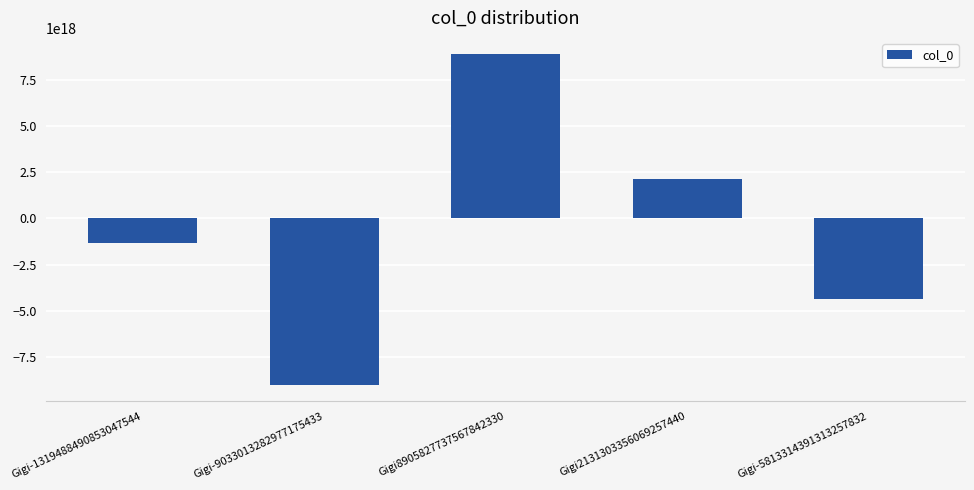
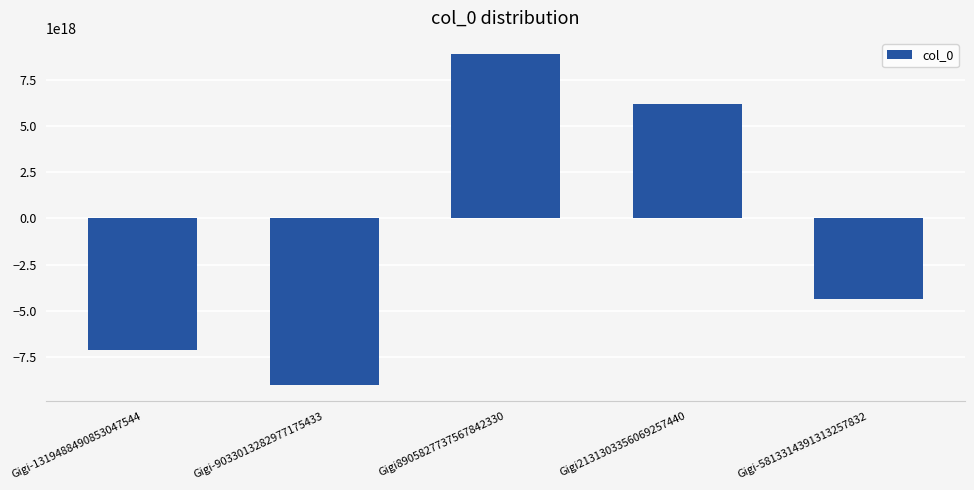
Gigi-1319488490853047544: -1300000000000000000 -> -7100000000000000000
Gigi2131303356069257440: 2100000000000000000 -> 6200000000000000000
